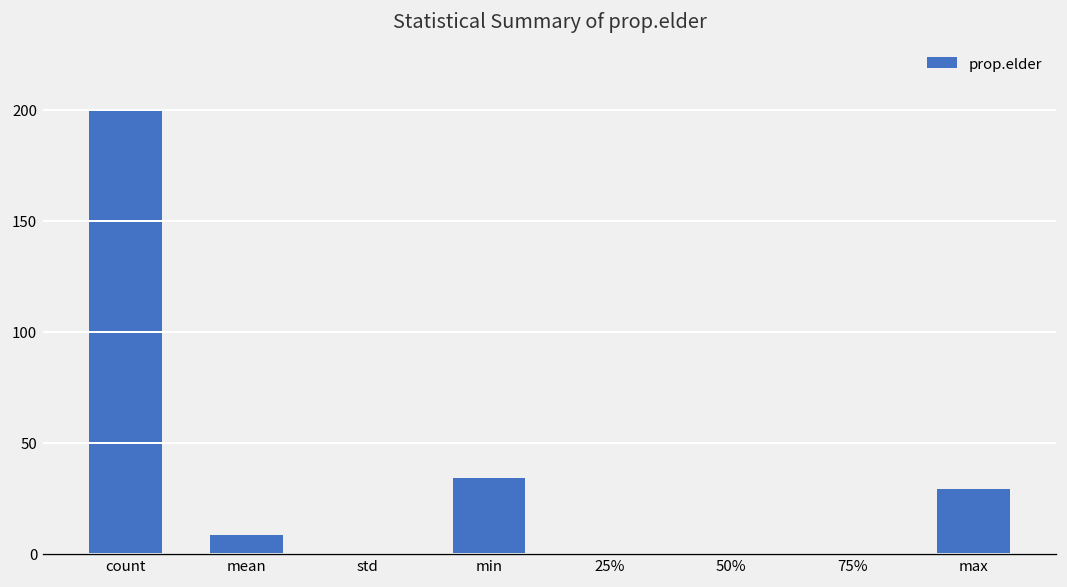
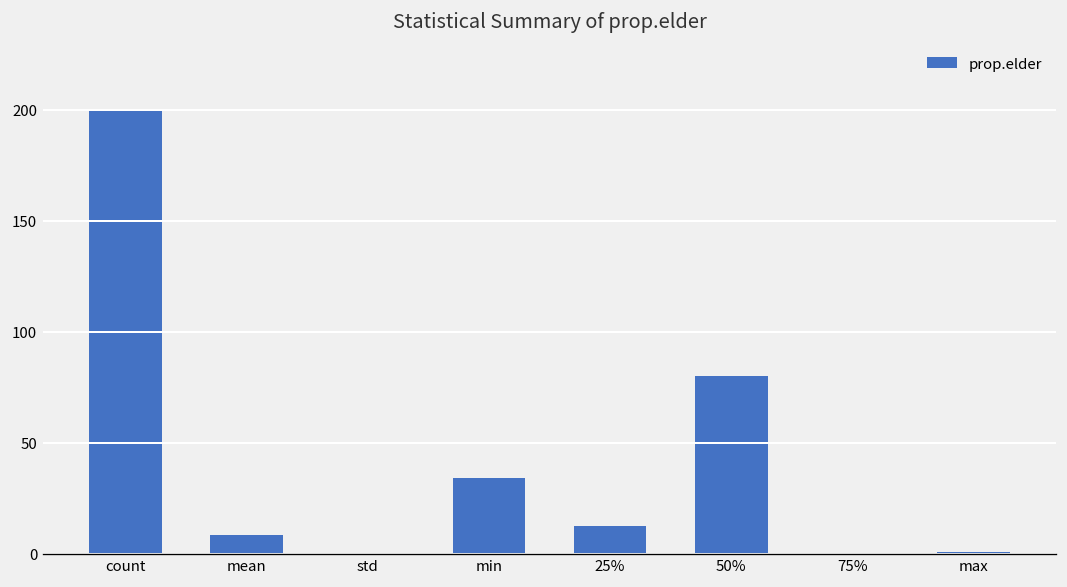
25%: 0 -> 12
50%: 0 -> 80
max: 29 -> 1
